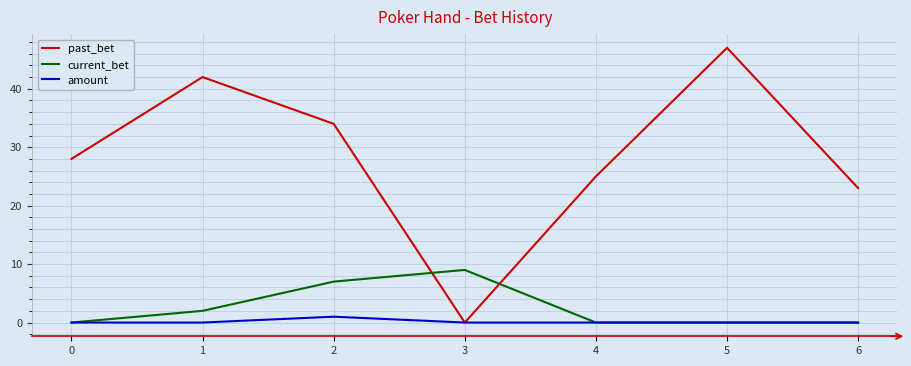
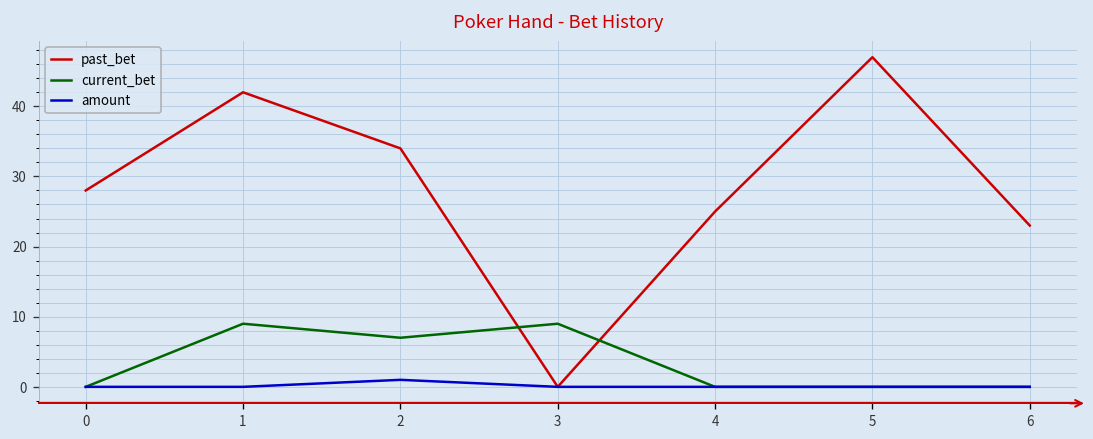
current_bet, 1: 2 -> 9
